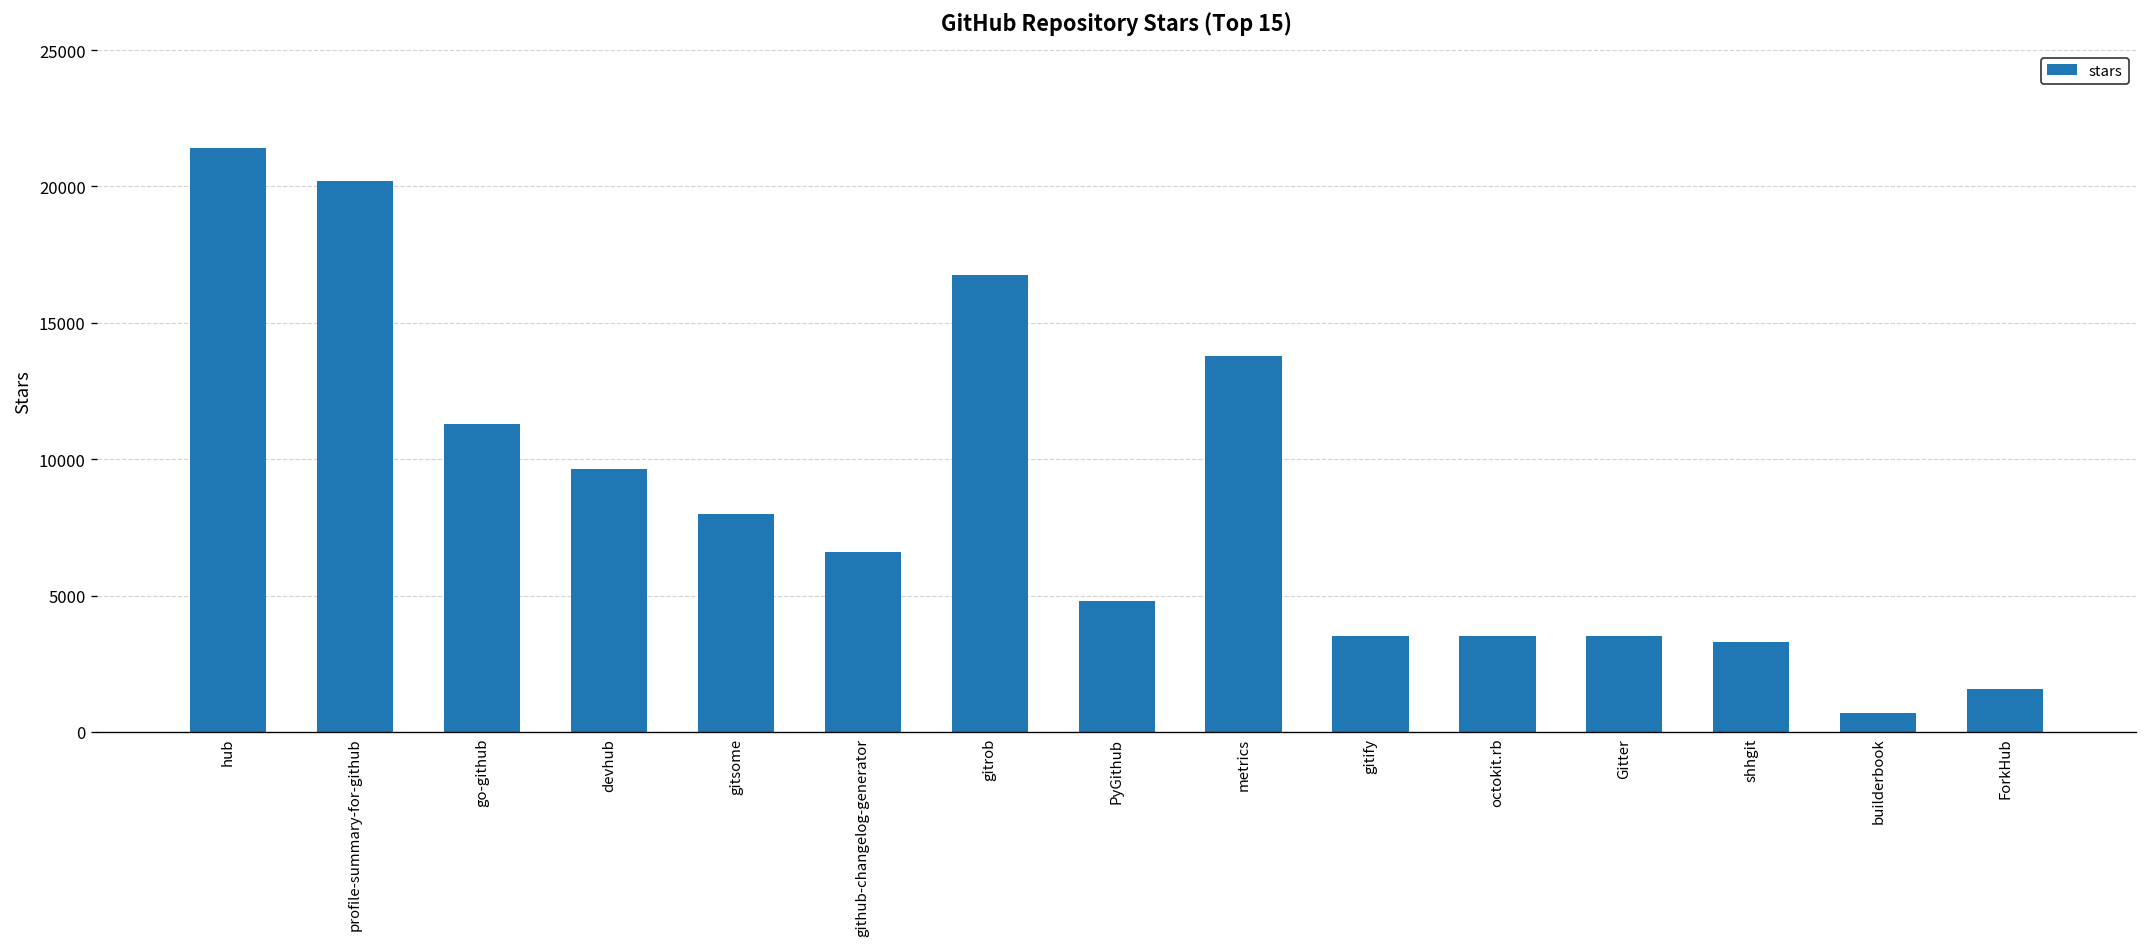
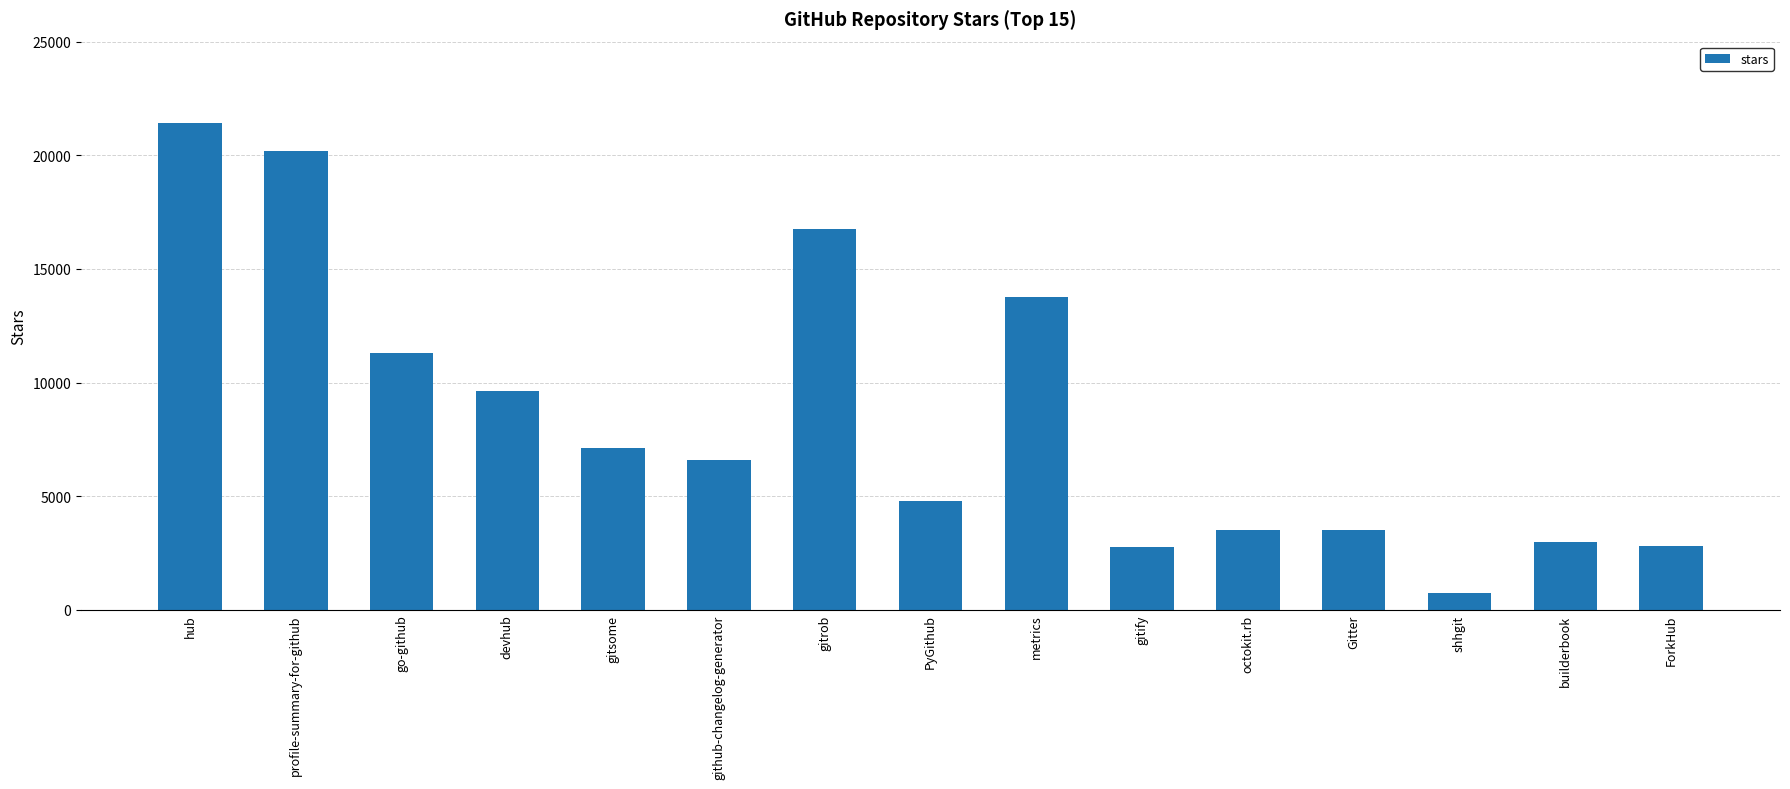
gitsome: 8000 -> 7100
gitify: 3500 -> 2700
shhgit: 3300 -> 800
builderbook: 700 -> 3000
ForkHub: 1600 -> 2800
